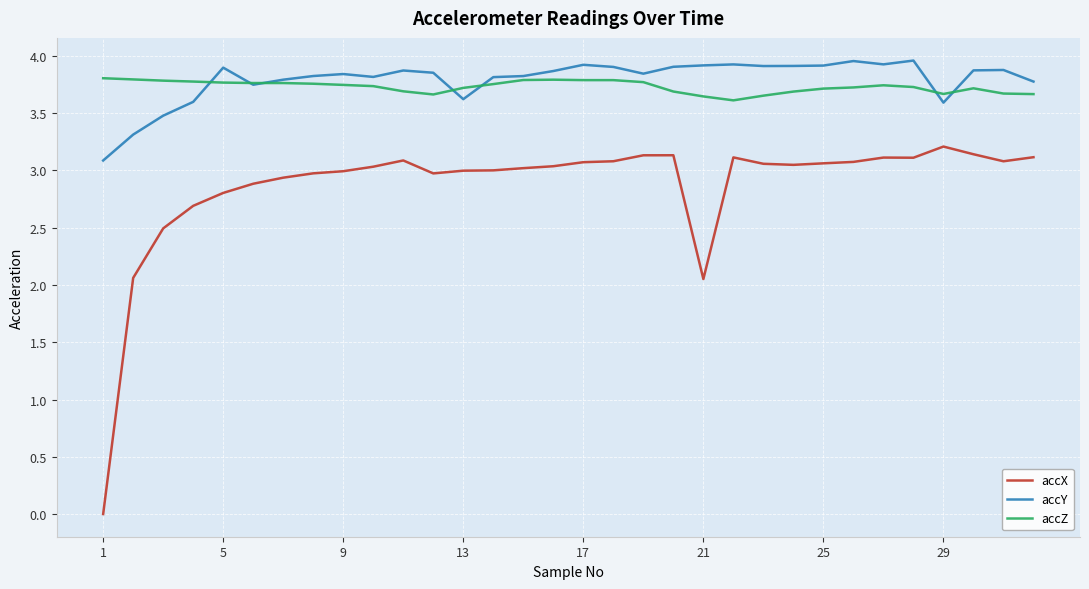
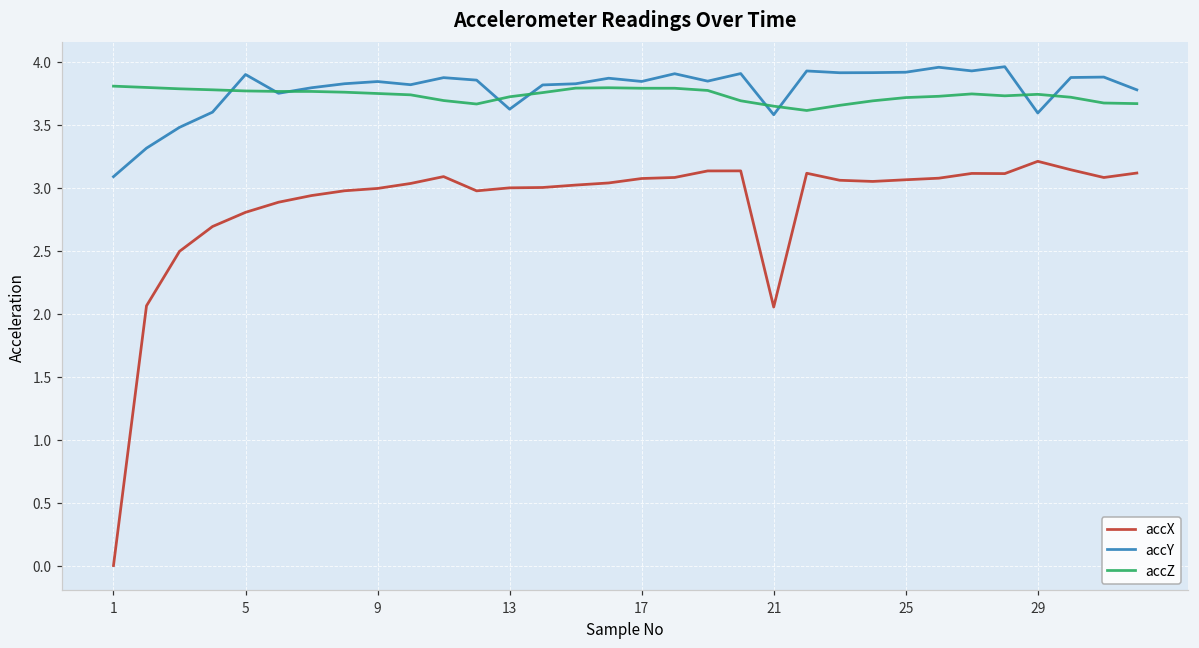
accY, 17: 3.92 -> 3.84
accY, 21: 3.92 -> 3.58
accZ, 29: 3.67 -> 3.74
